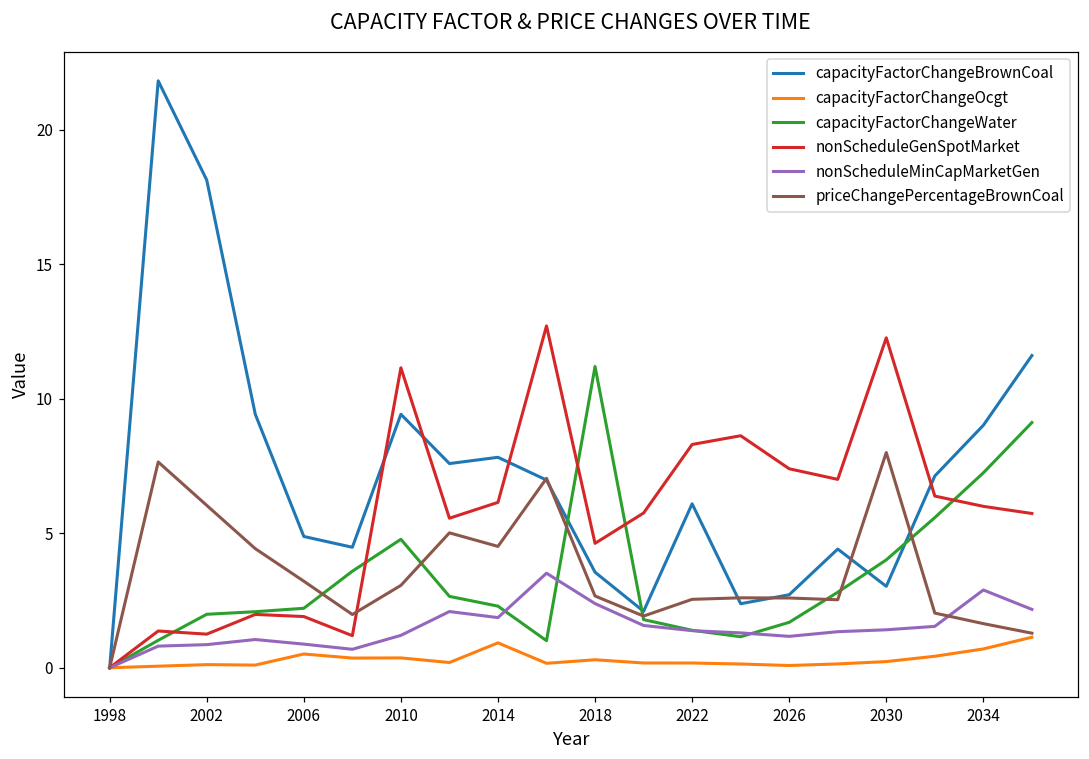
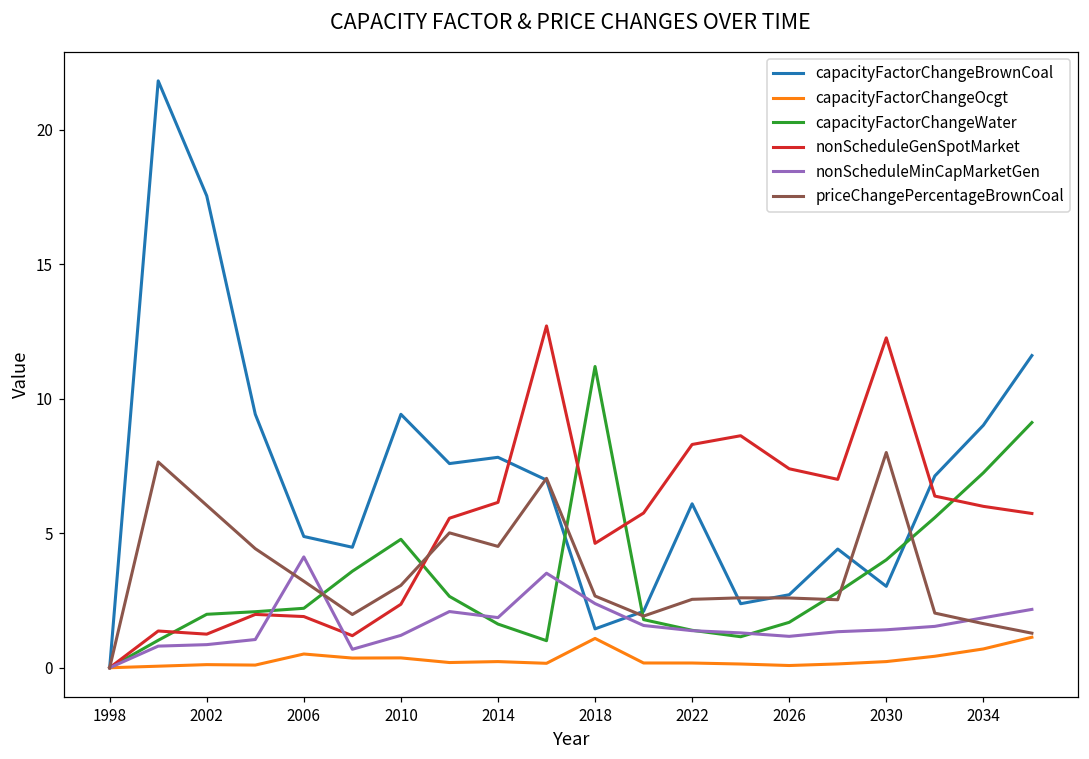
capacityFactorChangeBrownCoal, 2002: 18.1 -> 17.5
nonScheduleMinCapMarketGen, 2006: 0.9 -> 4.1
nonScheduleGenSpotMarket, 2010: 11.2 -> 2.4
capacityFactorChangeOcgt, 2014: 0.9 -> 0.2
capacityFactorChangeWater, 2014: 2.3 -> 1.6
capacityFactorChangeBrownCoal, 2018: 3.6 -> 1.4
capacityFactorChangeOcgt, 2018: 0.3 -> 1.1
nonScheduleMinCapMarketGen, 2034: 2.9 -> 1.9
